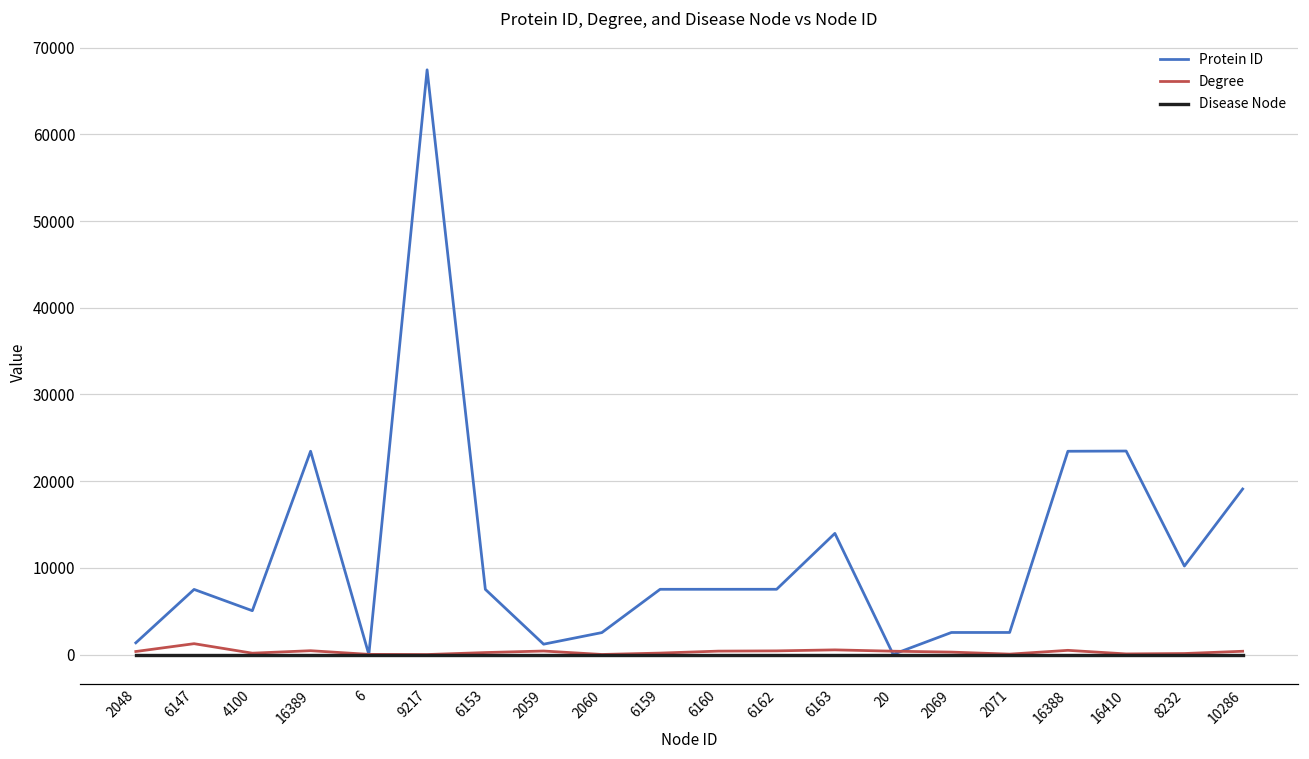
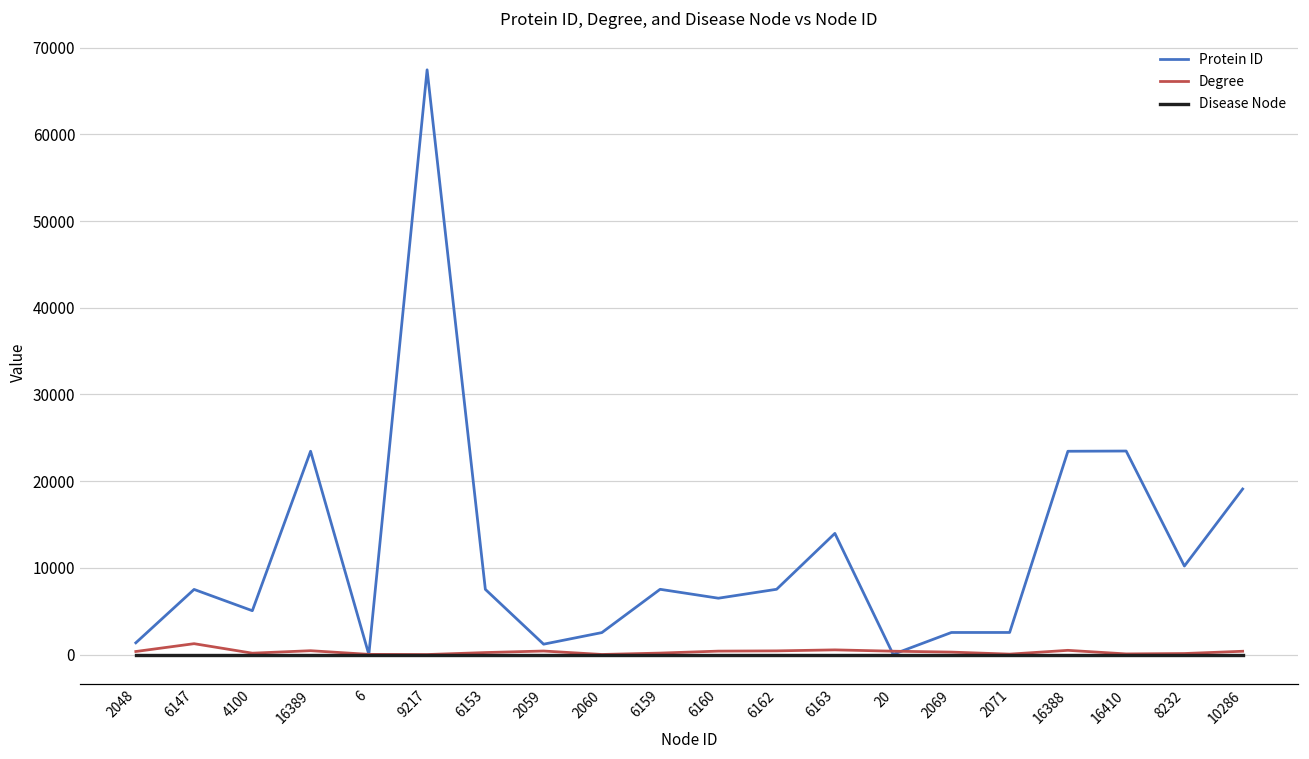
Protein ID, 6160: 8000 -> 7000
